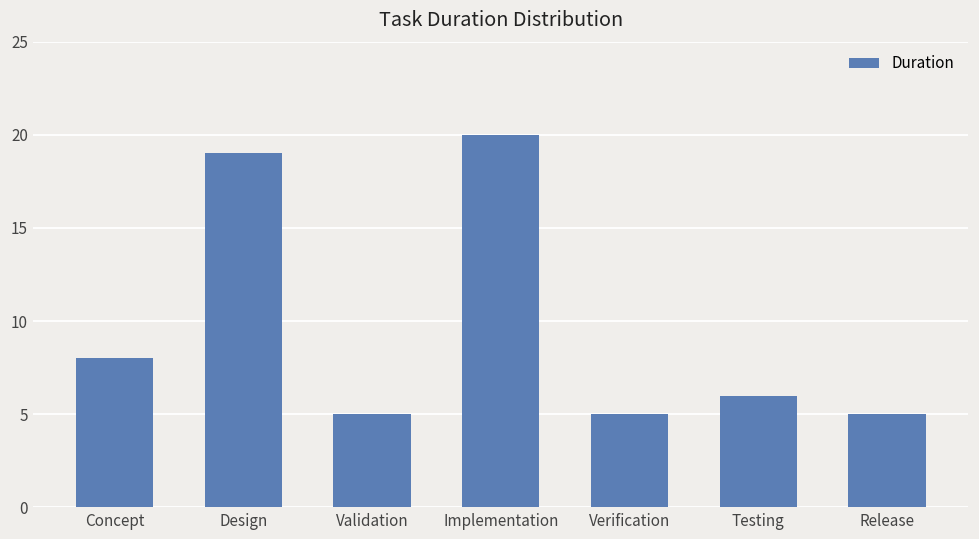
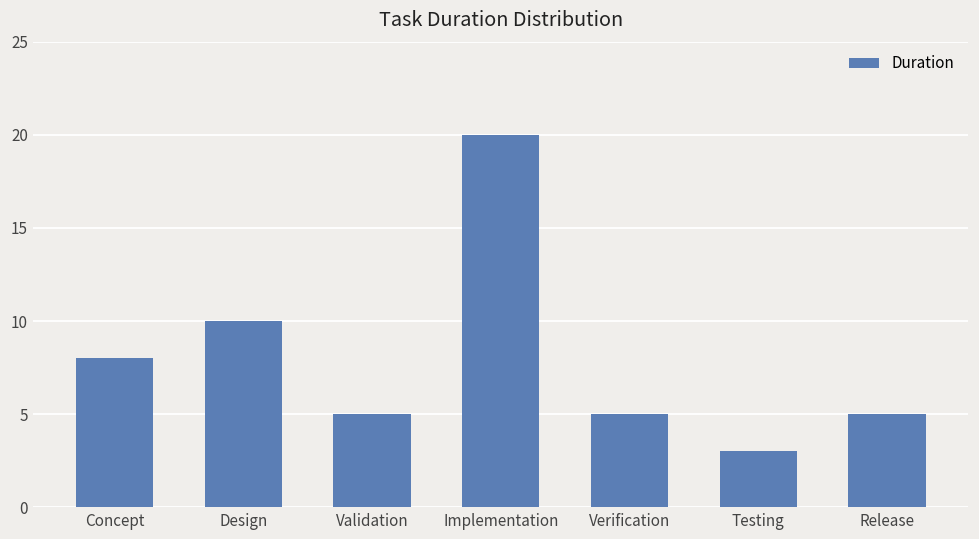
Design: 19 -> 10
Testing: 6 -> 3
